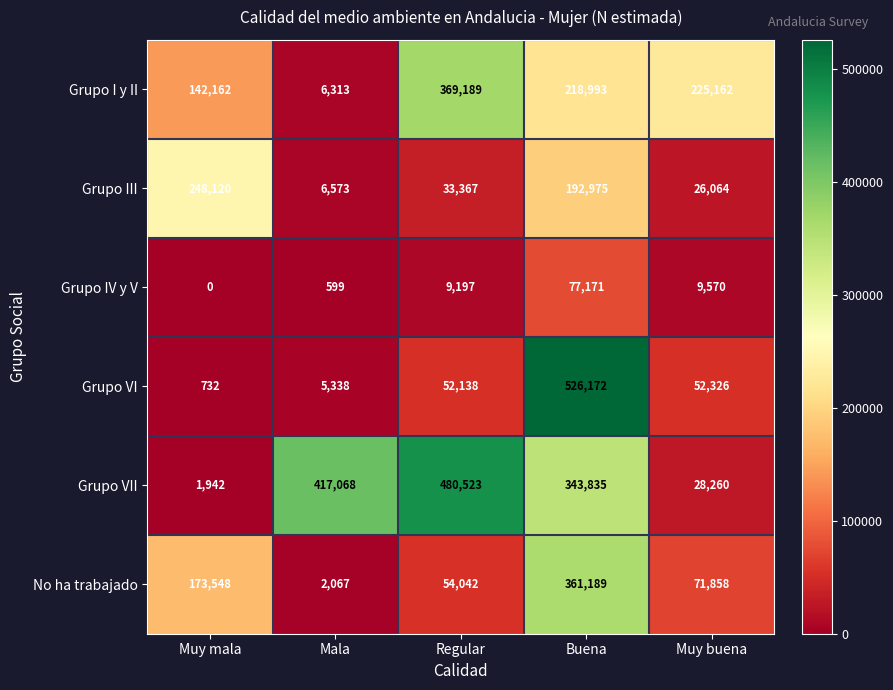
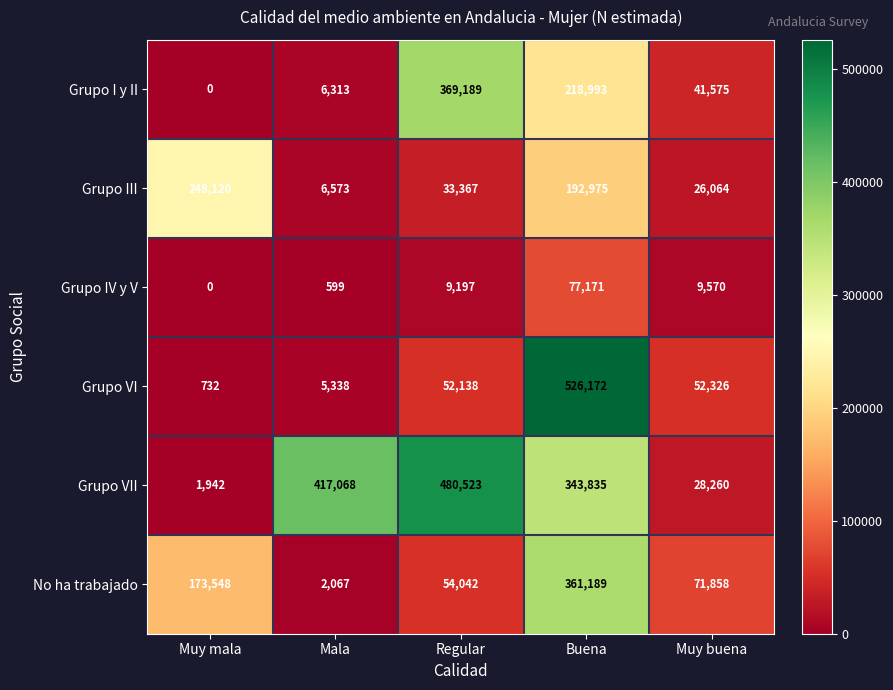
Grupo I y II, Muy mala: 142,162 -> 0
Grupo I y II, Muy buena: 225,162 -> 41,575
